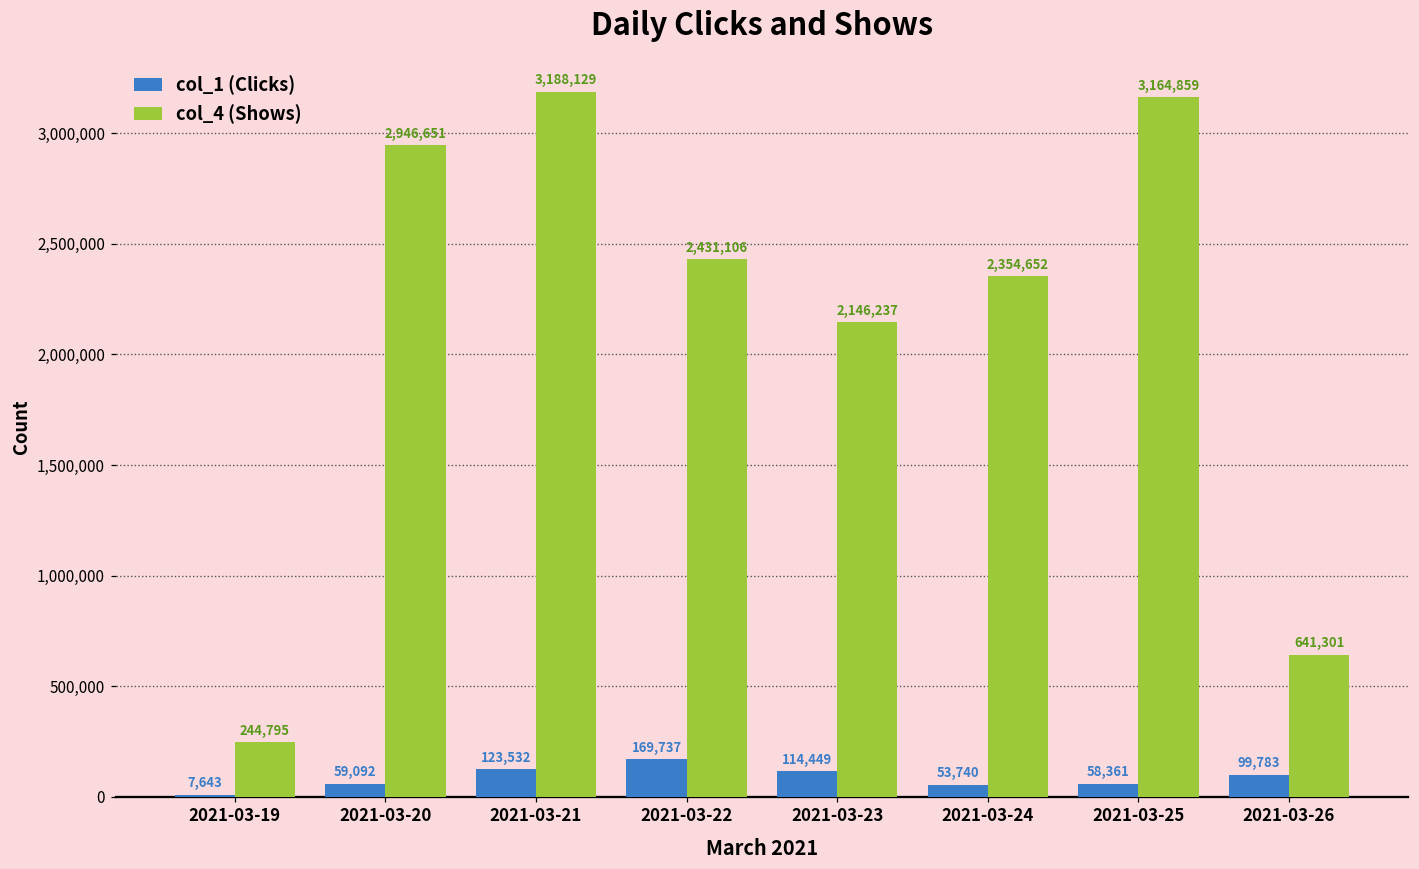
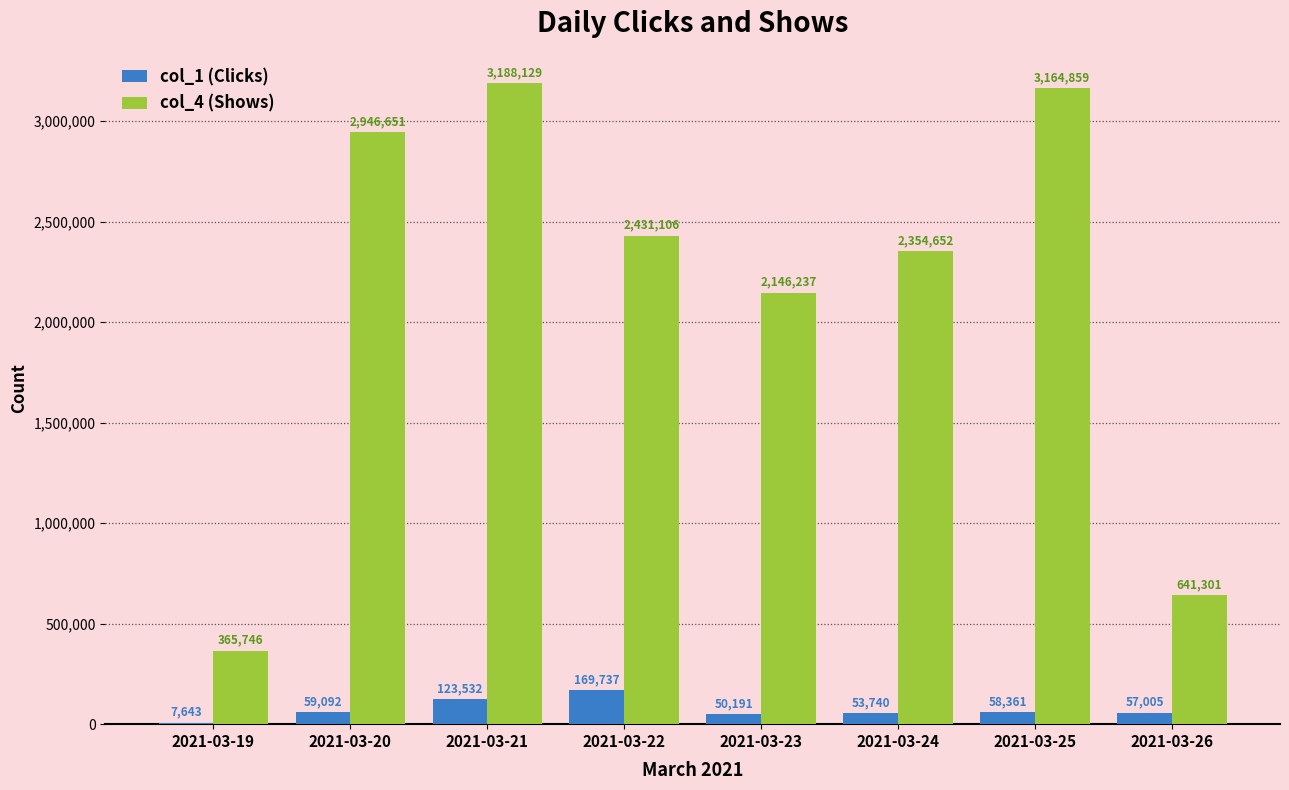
col_4 (Shows), 2021-03-19: 244,795 -> 365,746
col_1 (Clicks), 2021-03-23: 114,449 -> 50,191
col_1 (Clicks), 2021-03-26: 99,783 -> 57,005
